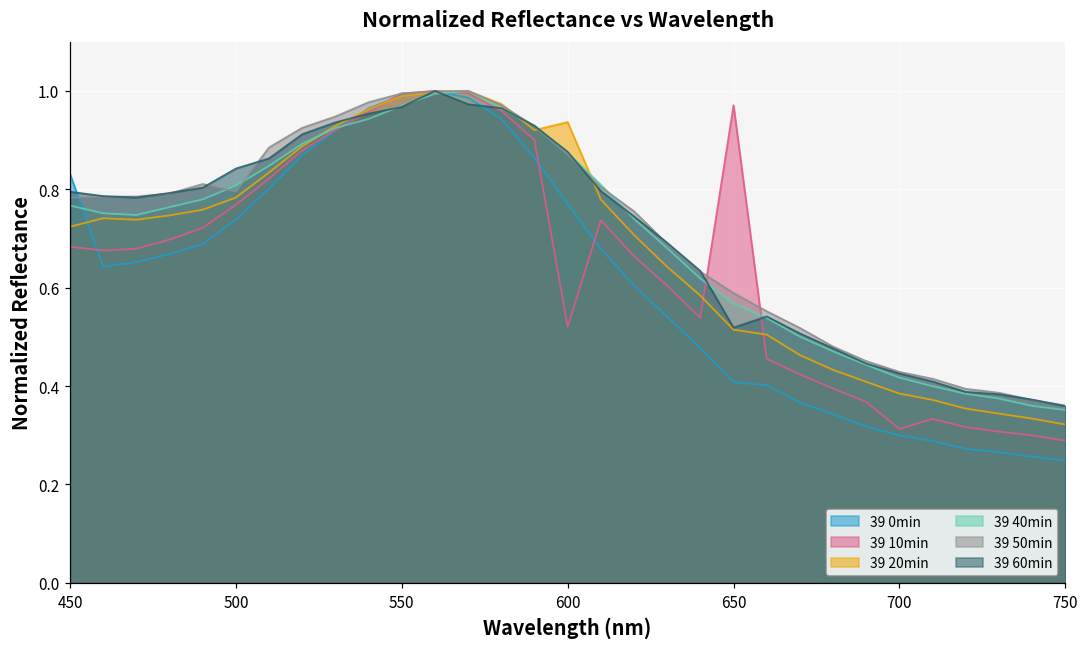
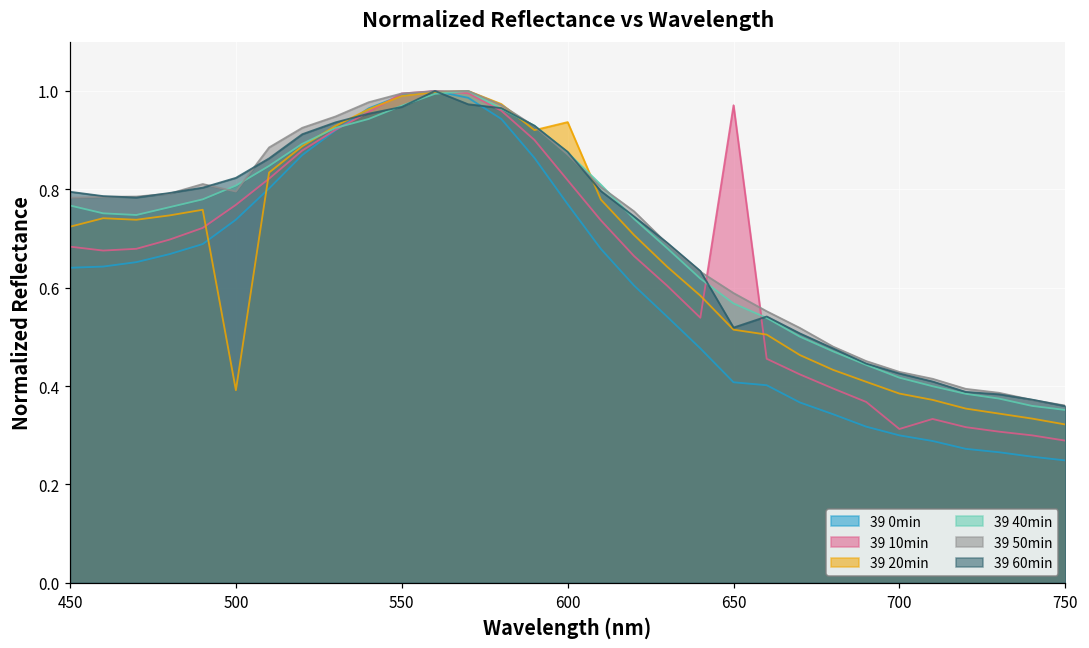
39 0min, 450: 0.83 -> 0.64
39 20min, 500: 0.78 -> 0.39
39 60min, 500: 0.84 -> 0.82
39 10min, 600: 0.52 -> 0.82
